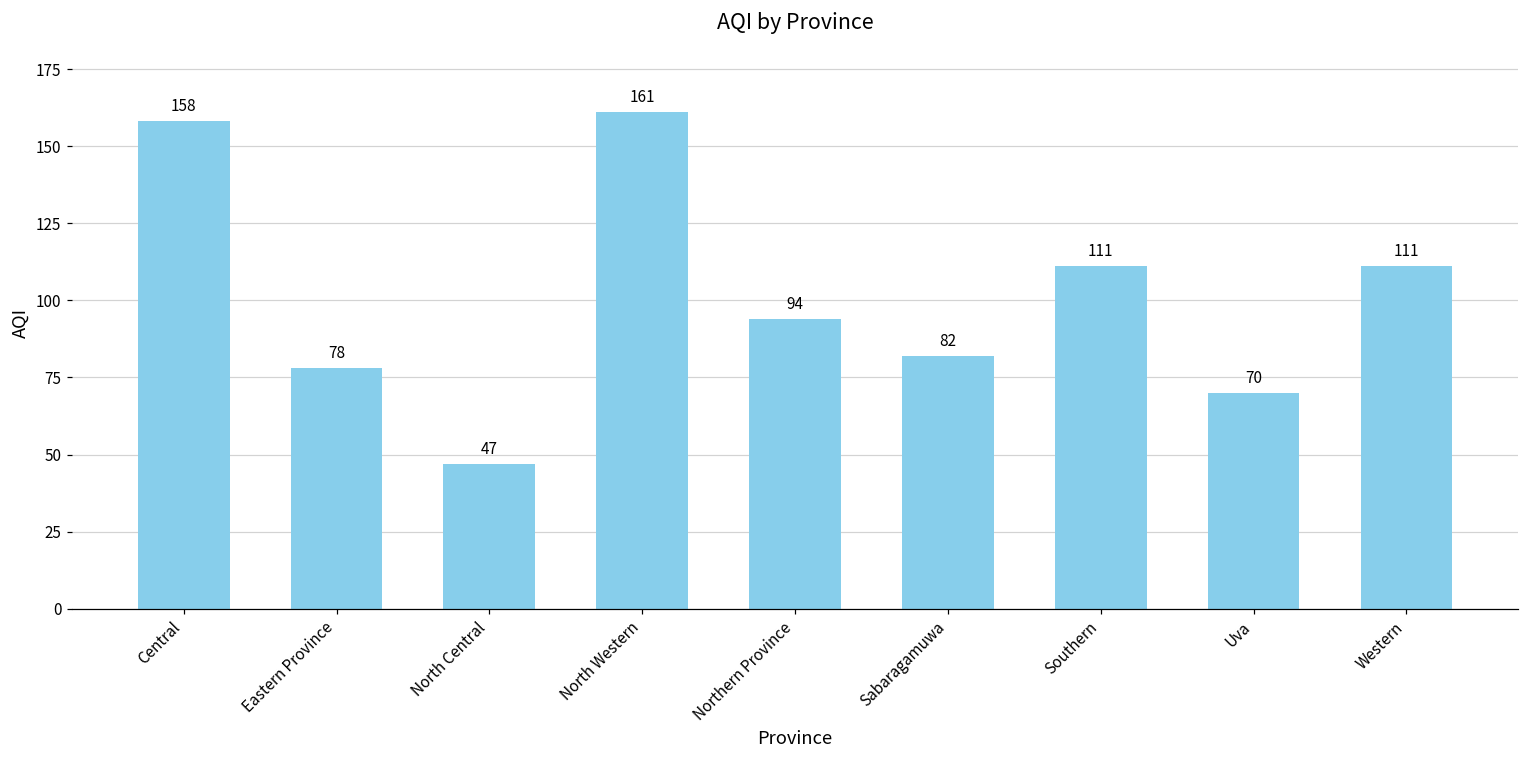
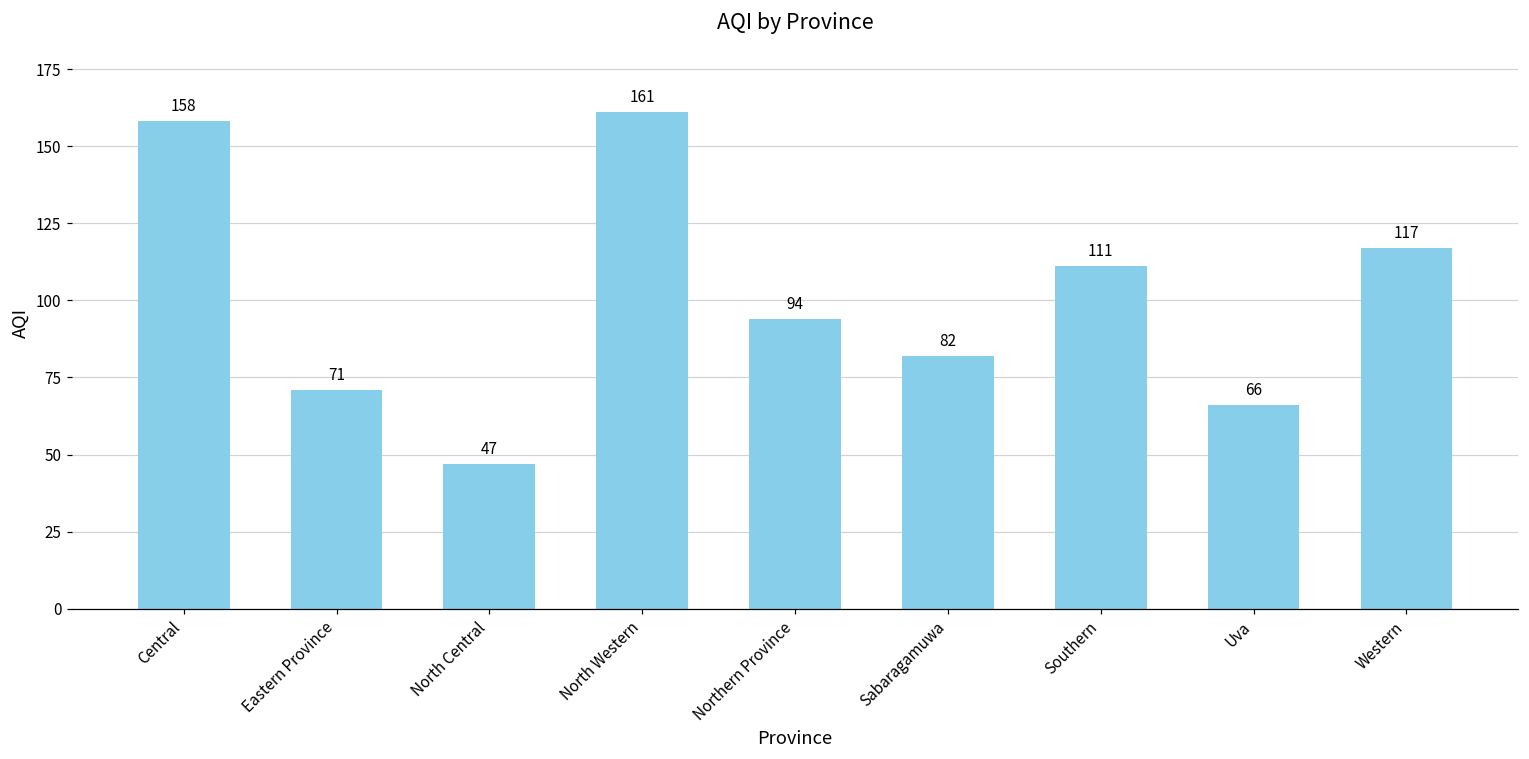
Eastern Province: 78 -> 71
Uva: 70 -> 66
Western: 111 -> 117
